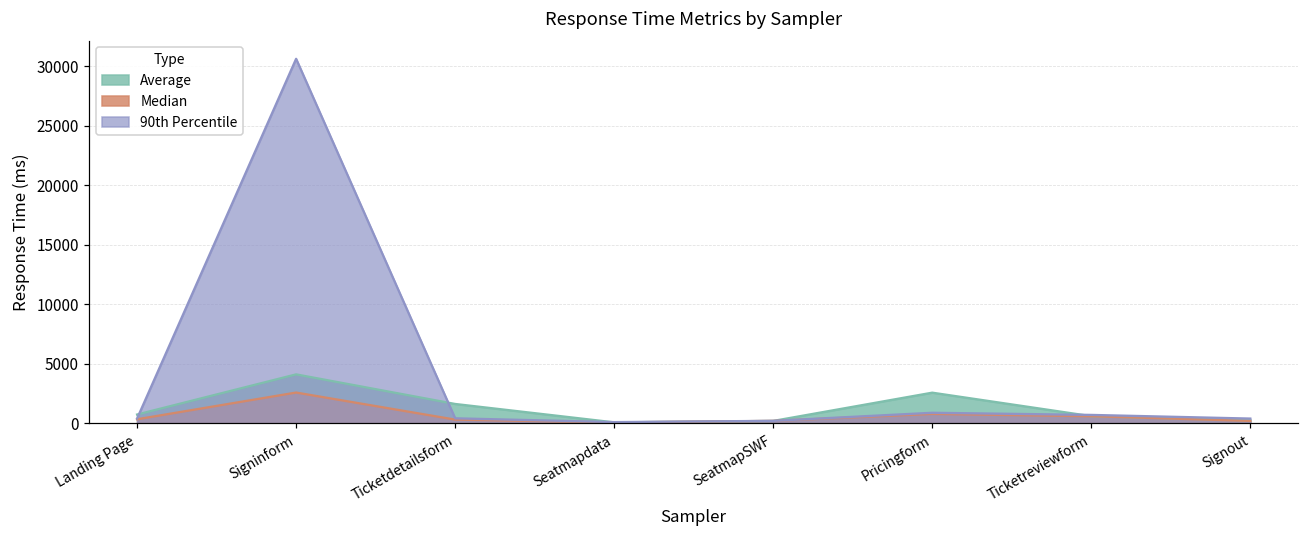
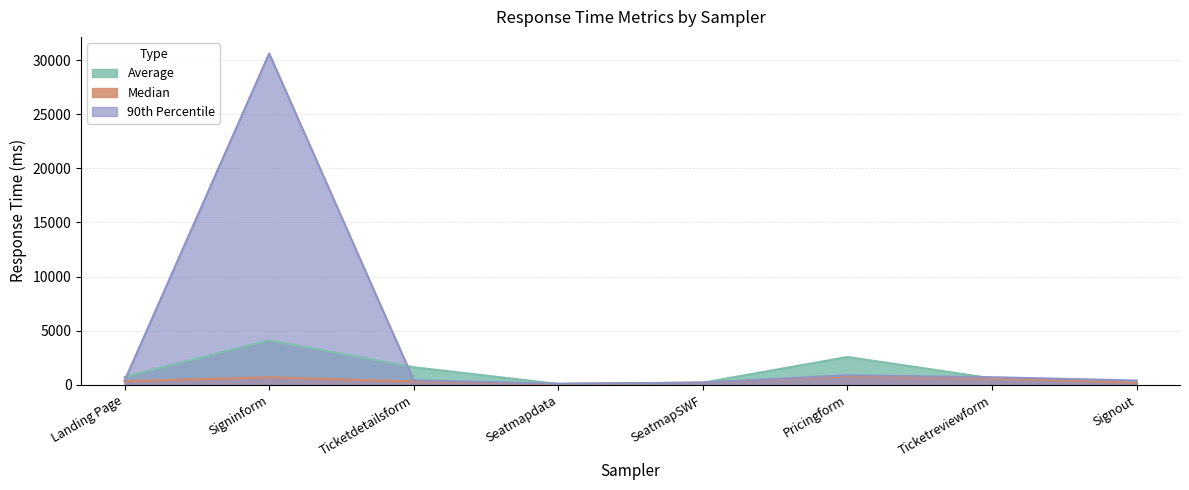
Median, Signinform: 2600 -> 700
